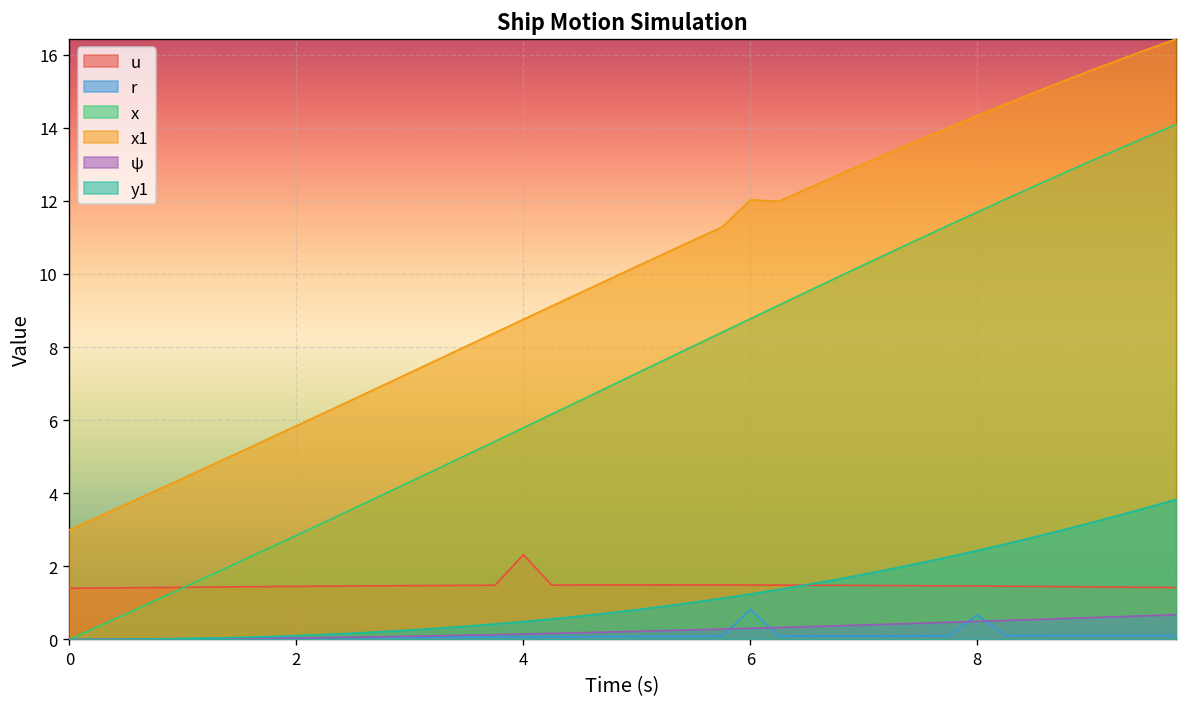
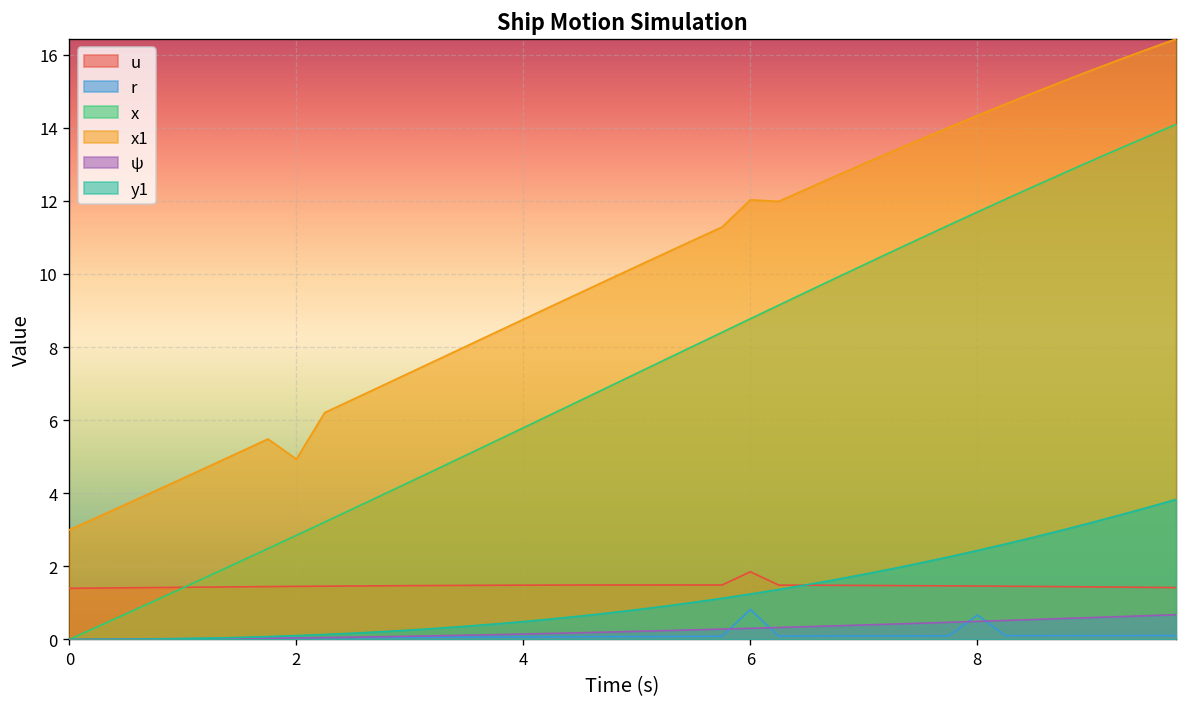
x1, 2: 5.8 -> 4.9
u, 4: 2.3 -> 1.5
u, 6: 1.5 -> 1.9
